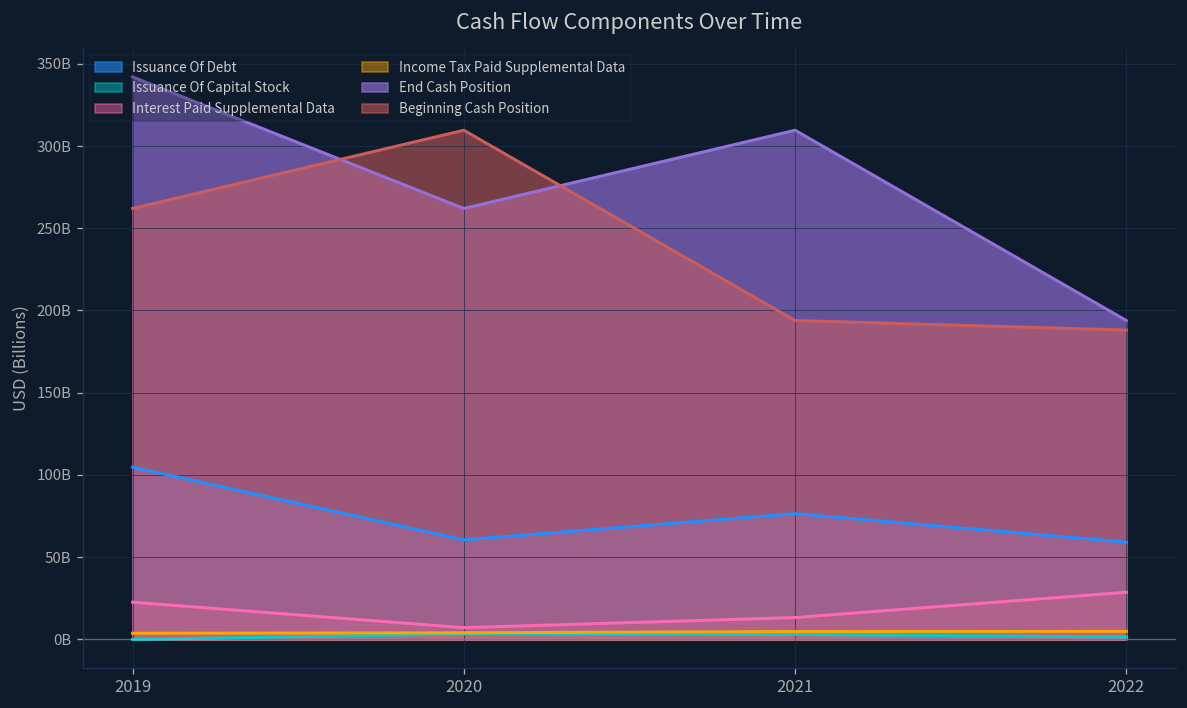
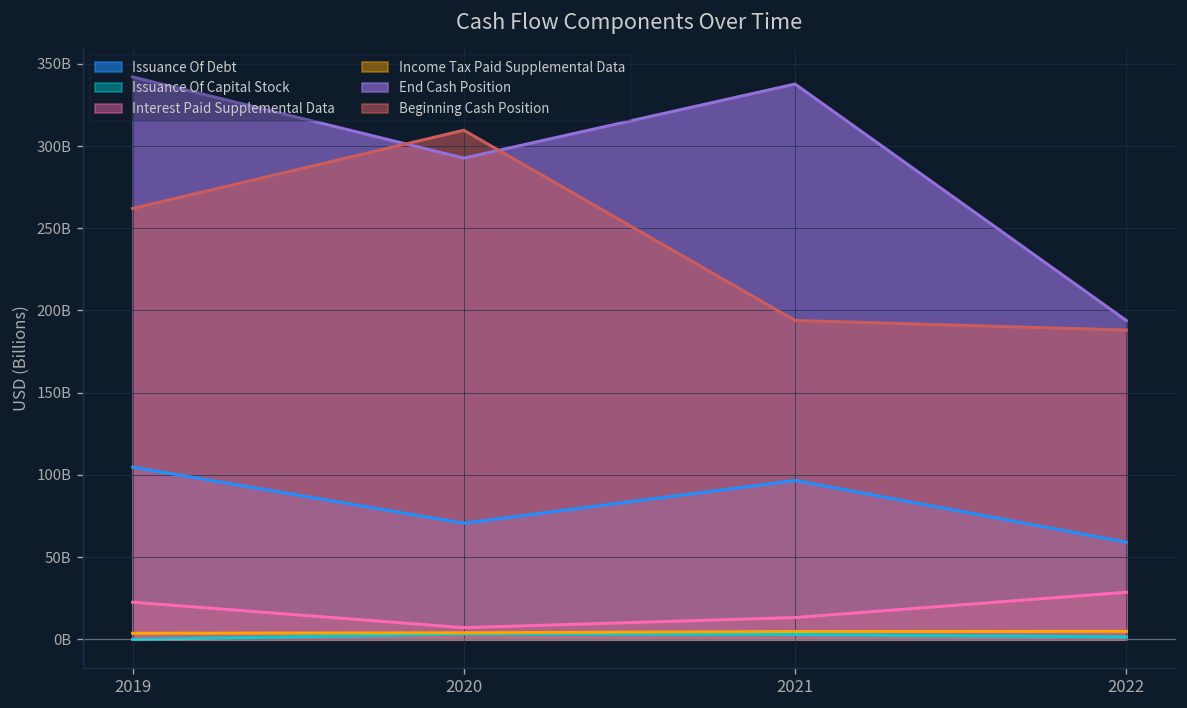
Issuance Of Debt, 2020: 61000000000 -> 71000000000
End Cash Position, 2020: 262000000000 -> 293000000000
Issuance Of Debt, 2021: 76000000000 -> 97000000000
End Cash Position, 2021: 310000000000 -> 338000000000
